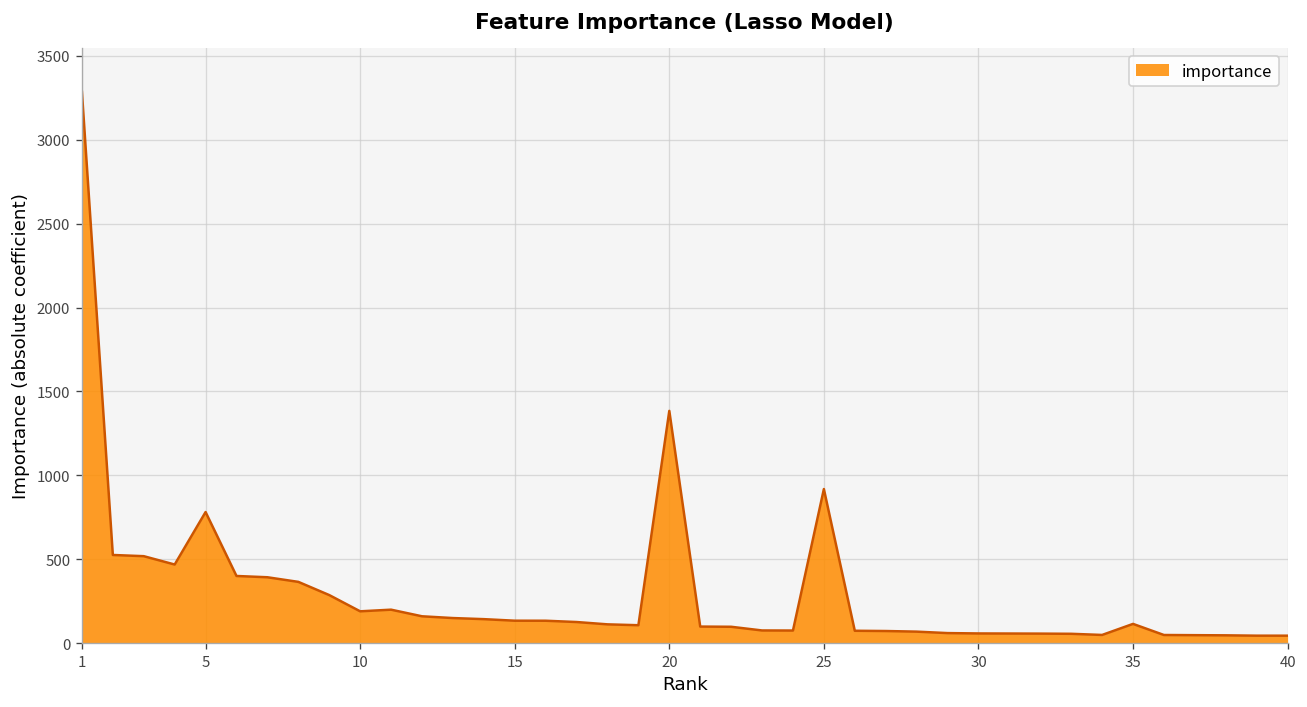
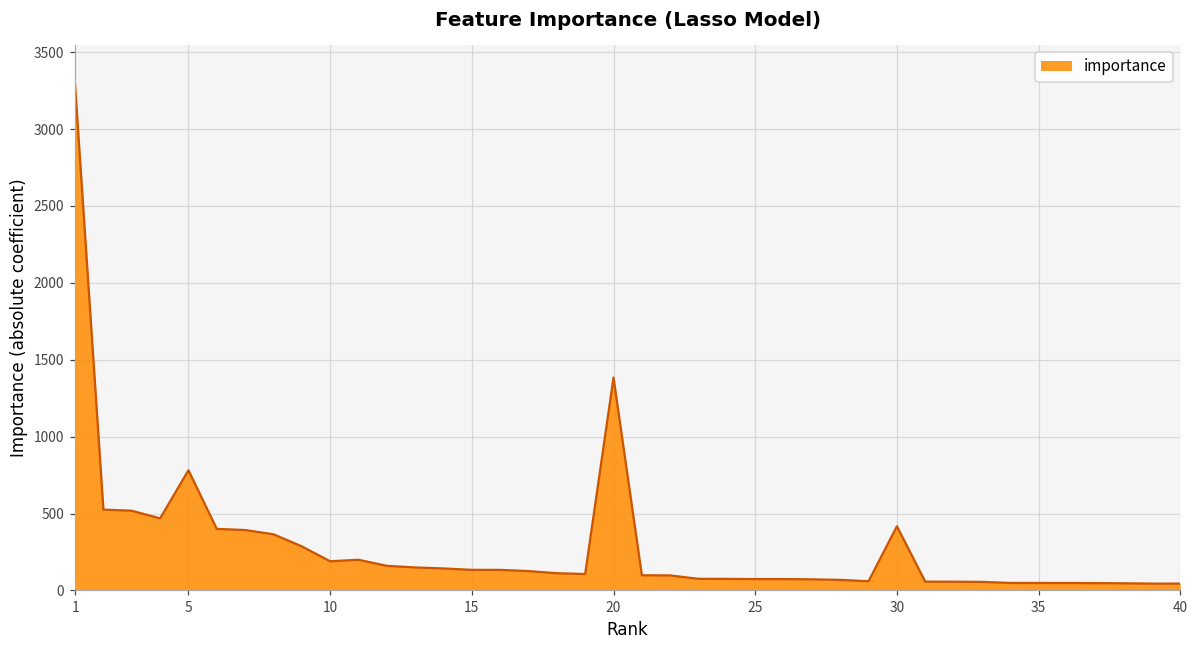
25: 920 -> 70
30: 60 -> 420
35: 110 -> 50
